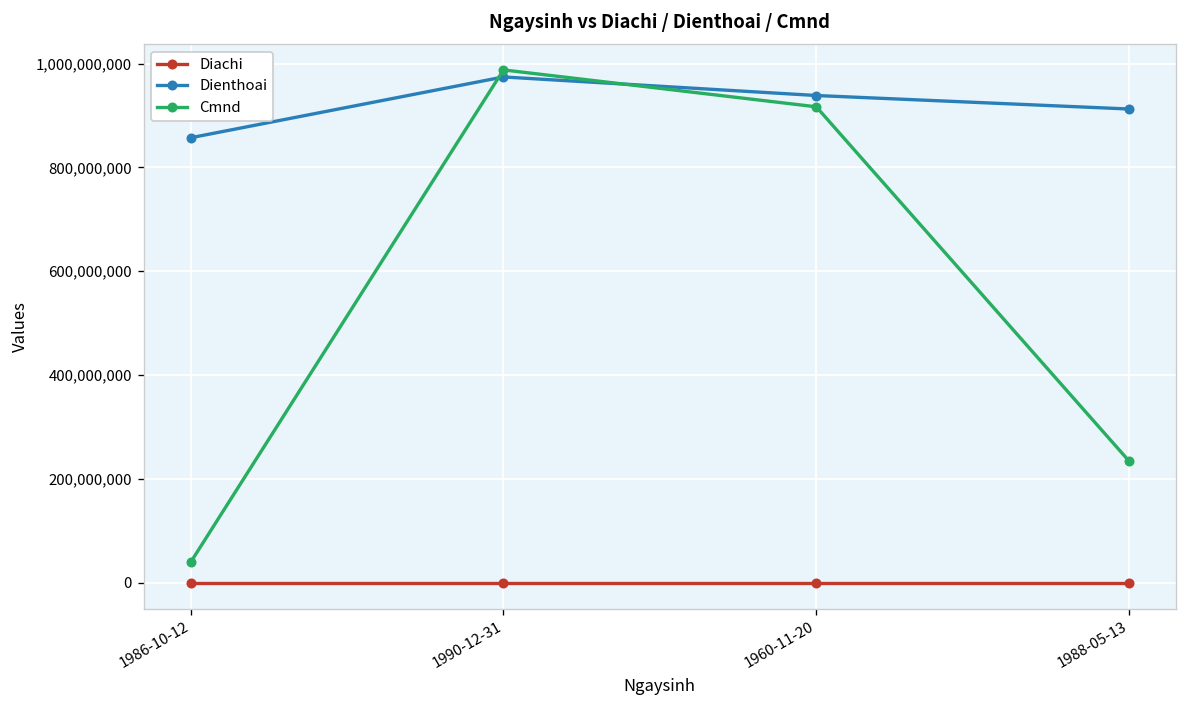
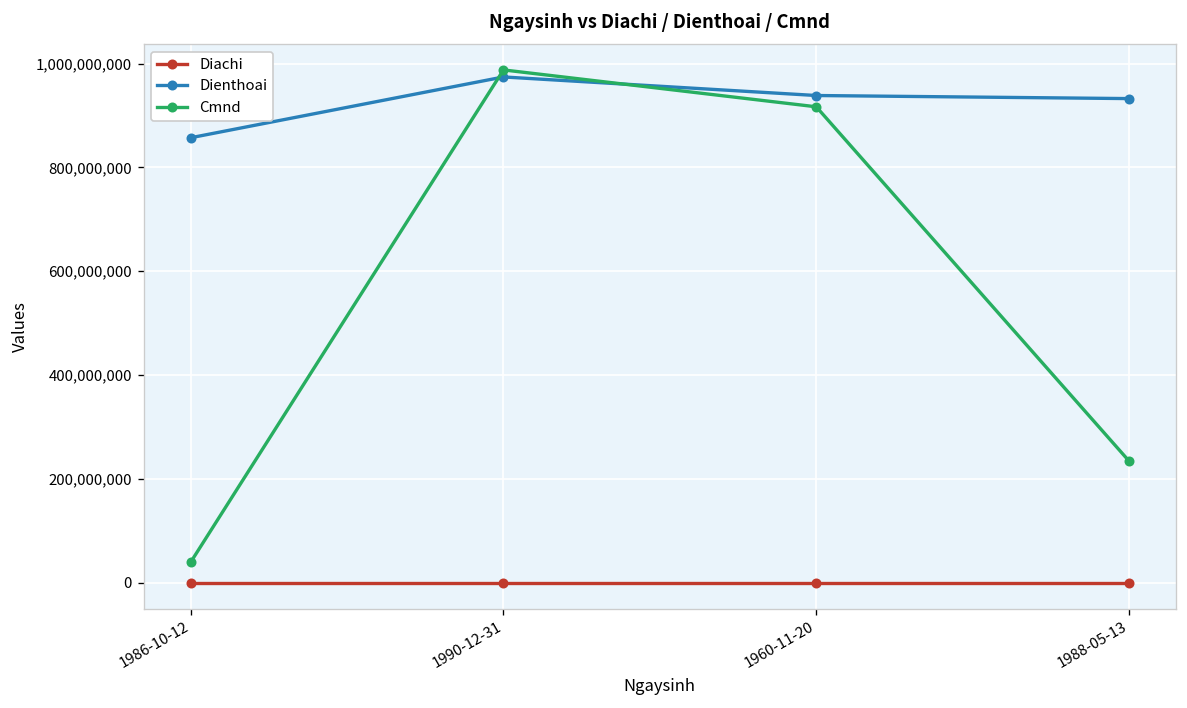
Dienthoai, 1988-05-13: 910,000,000 -> 930,000,000
